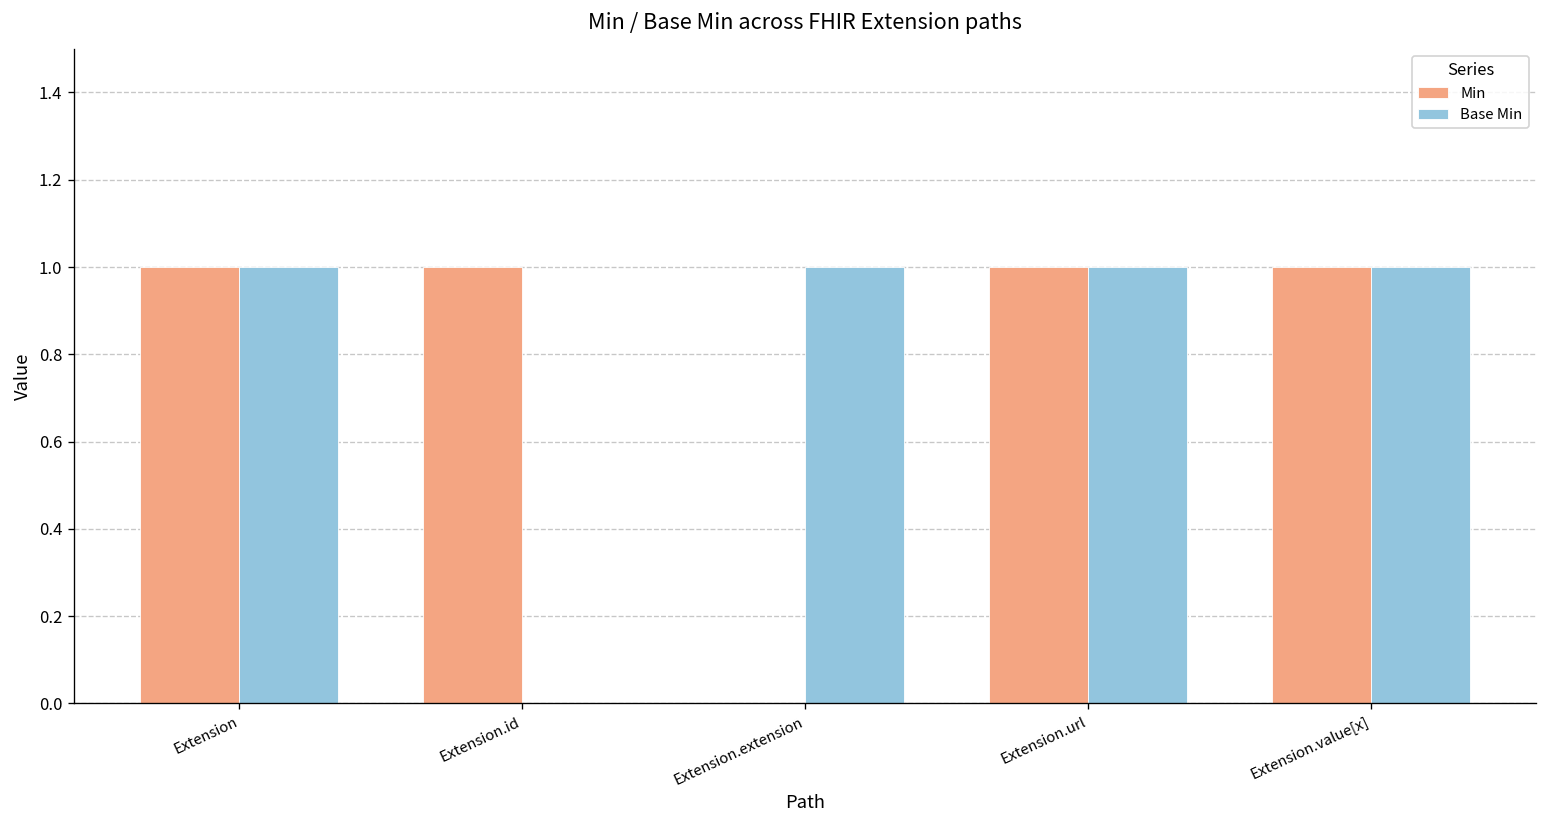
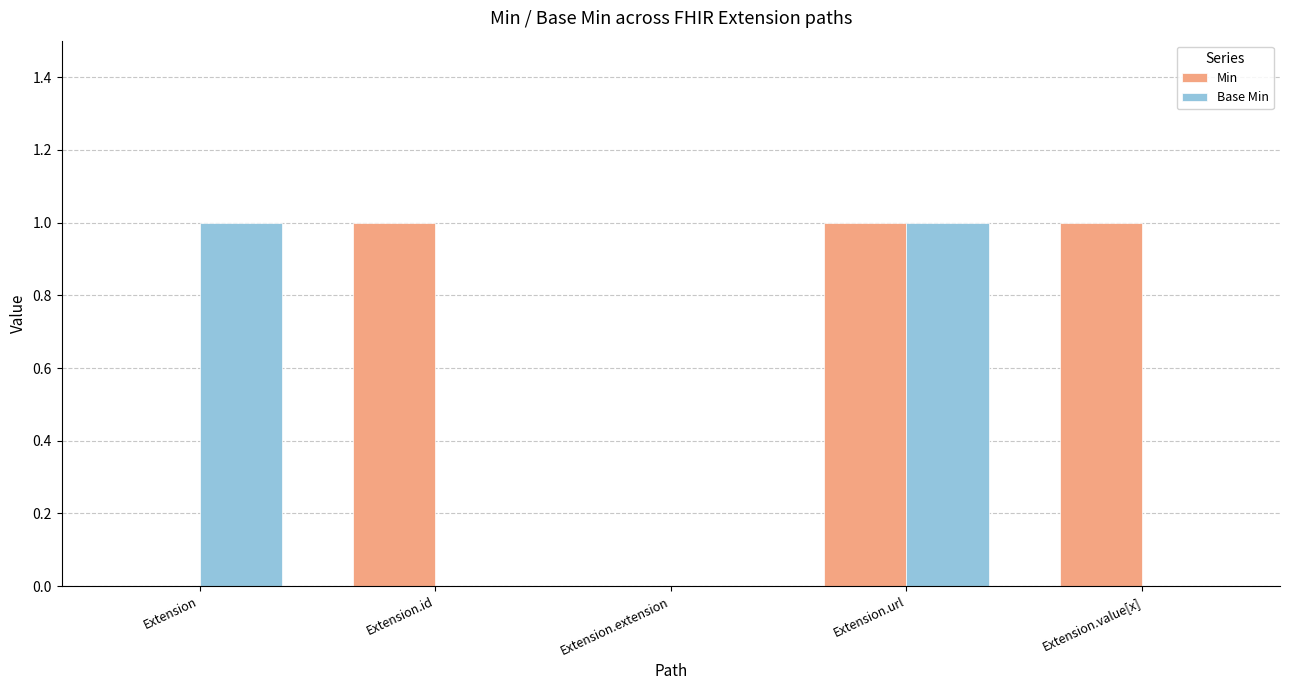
Min, Extension: 1 -> 0
Base Min, Extension.extension: 1 -> 0
Base Min, Extension.value[x]: 1 -> 0
